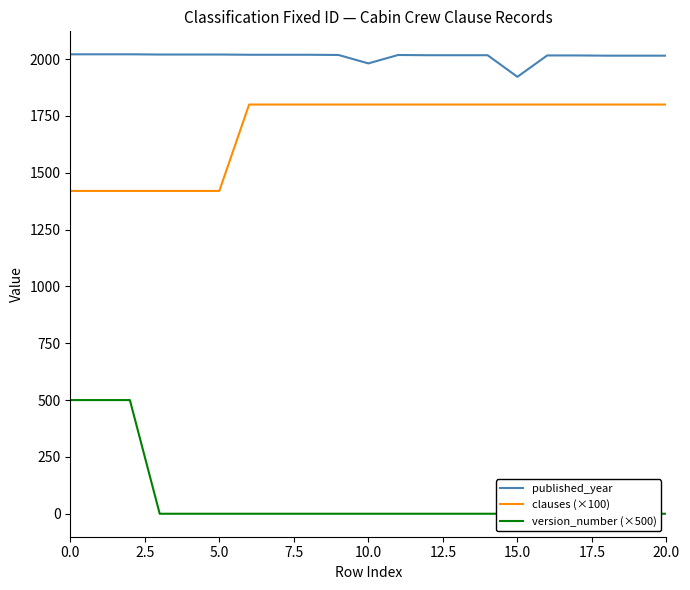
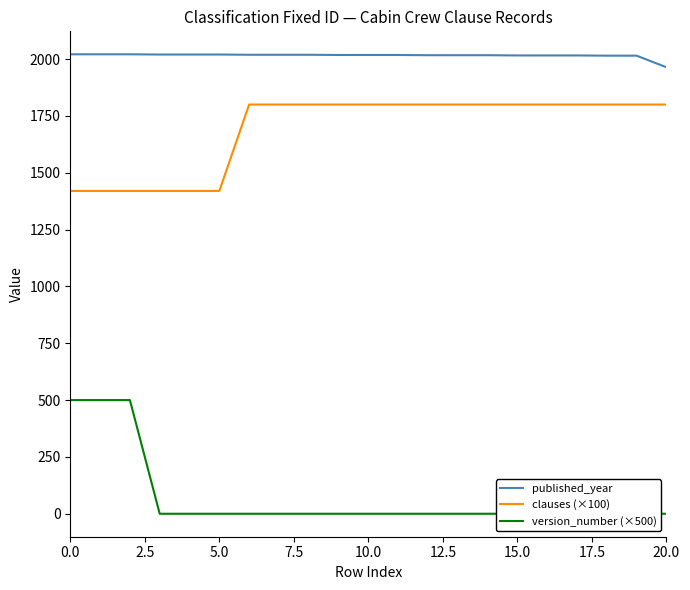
published_year, 10.0: 1980 -> 2020
published_year, 15.0: 1920 -> 2020
published_year, 20.0: 2020 -> 1960
